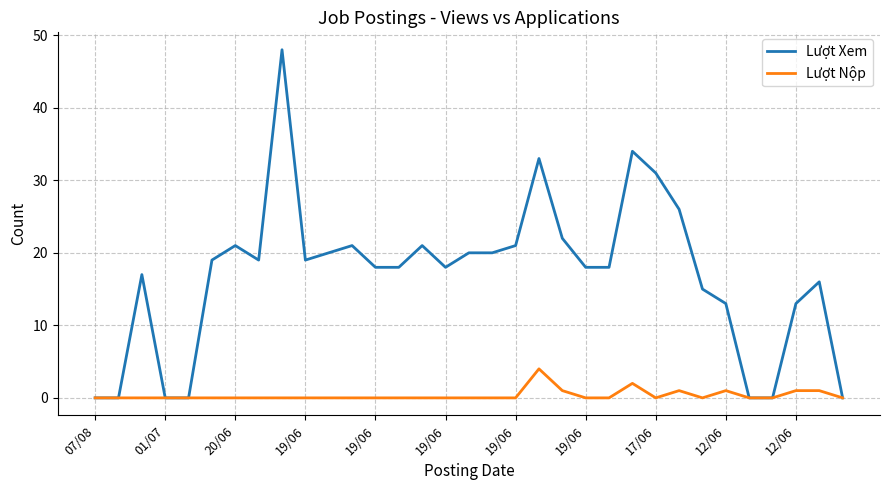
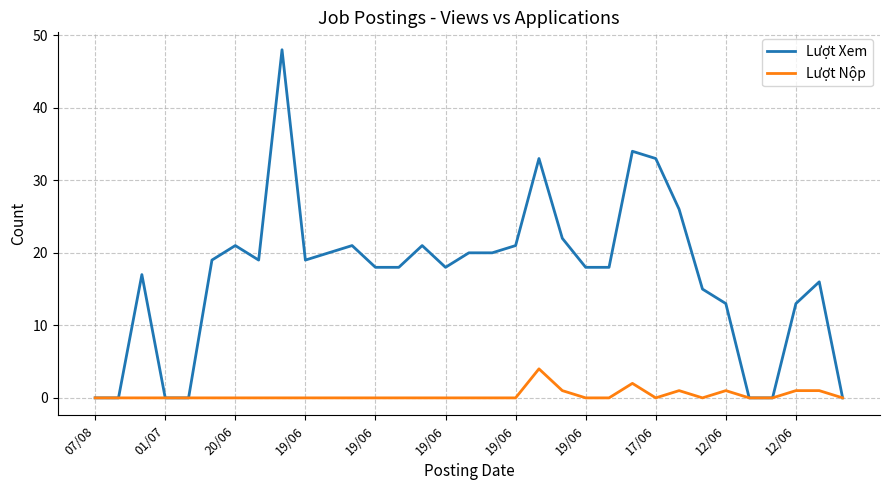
Lượt Xem, 17/06: 31 -> 33
